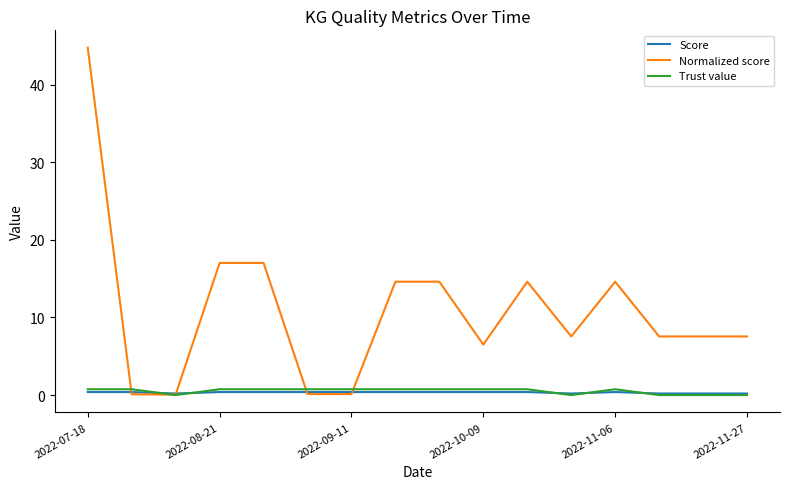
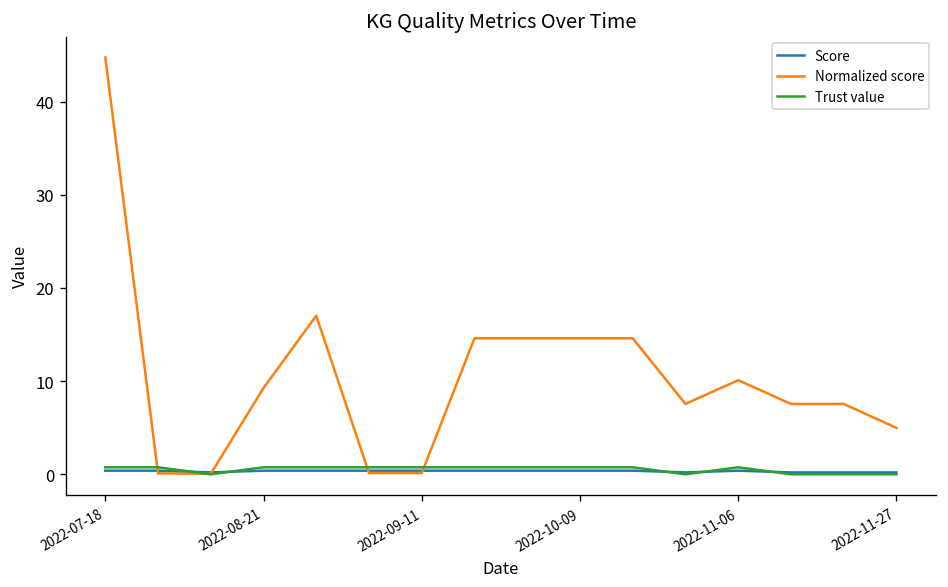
Normalized score, 2022-08-21: 17 -> 9
Normalized score, 2022-10-09: 7 -> 15
Normalized score, 2022-11-06: 15 -> 10
Normalized score, 2022-11-27: 8 -> 5
